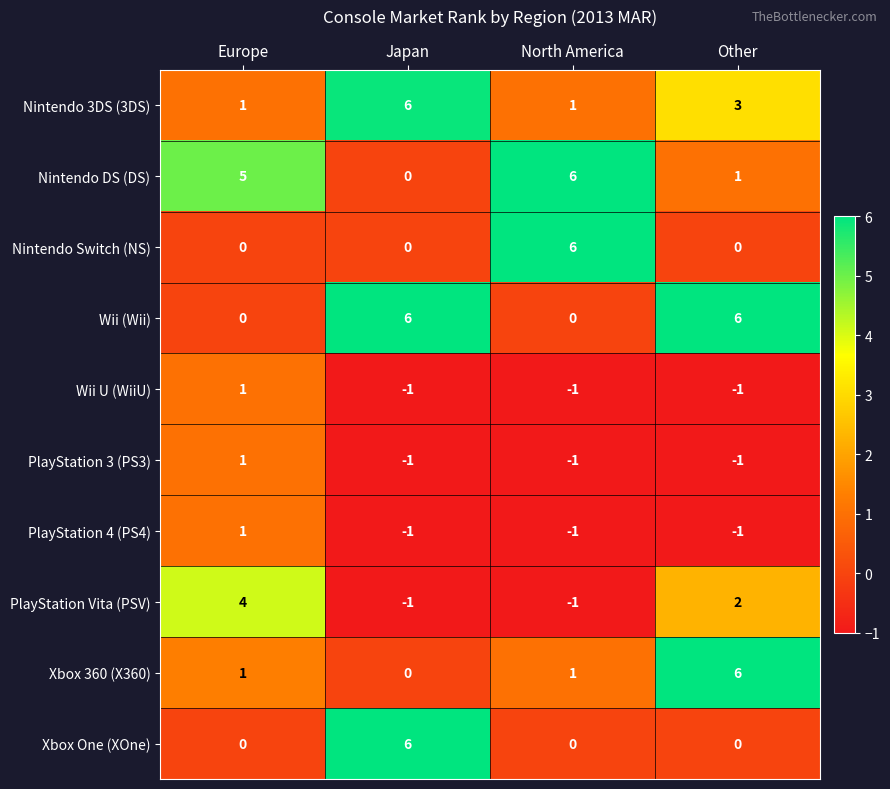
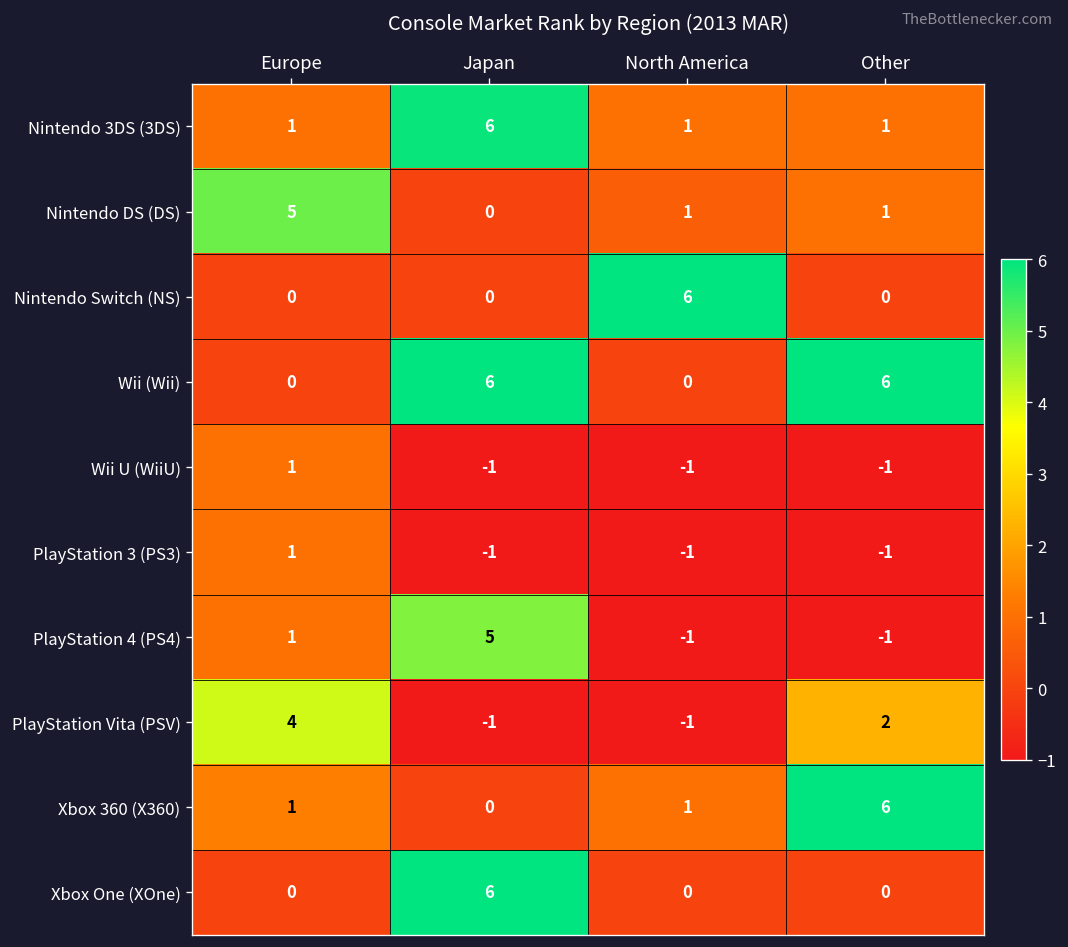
Nintendo 3DS (3DS), Other: 3 -> 1
Nintendo DS (DS), North America: 6 -> 1
PlayStation 4 (PS4), Japan: -1 -> 5
